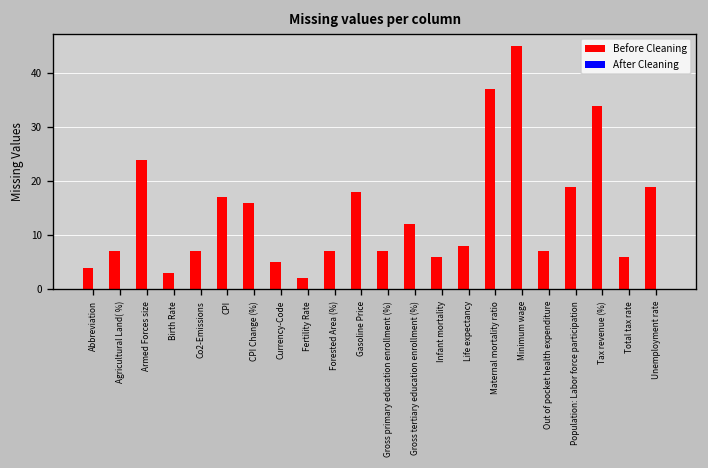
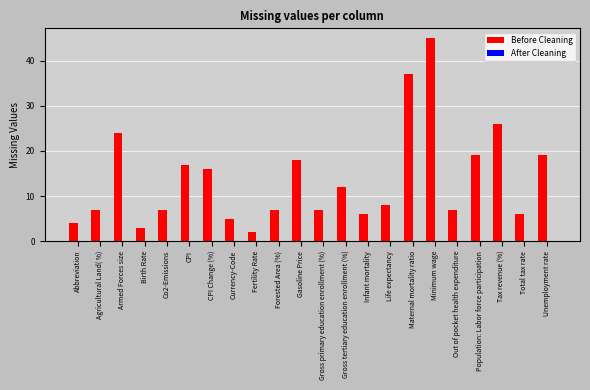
Before Cleaning, Tax revenue (%): 34 -> 26
